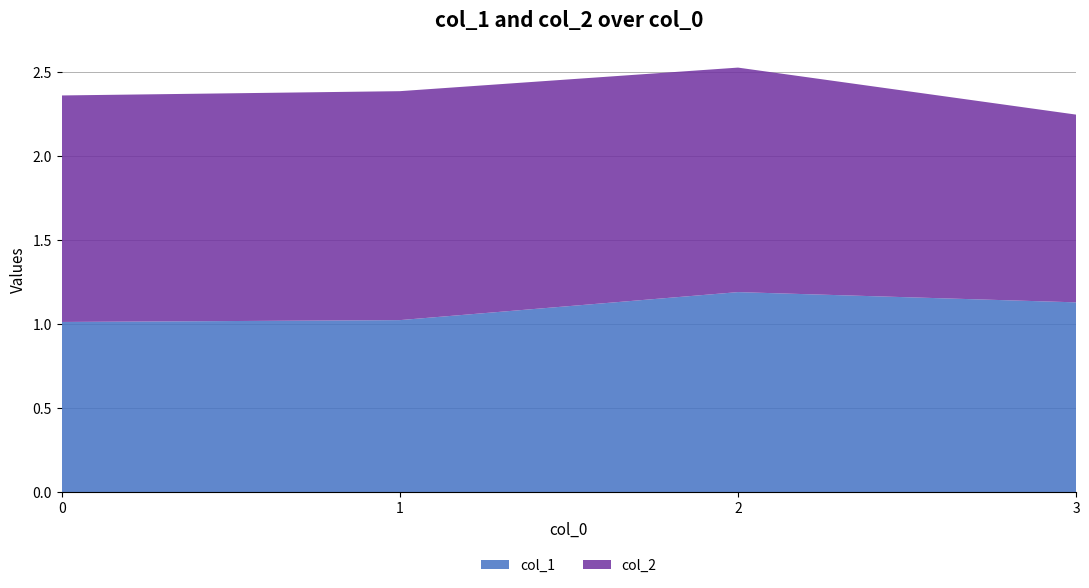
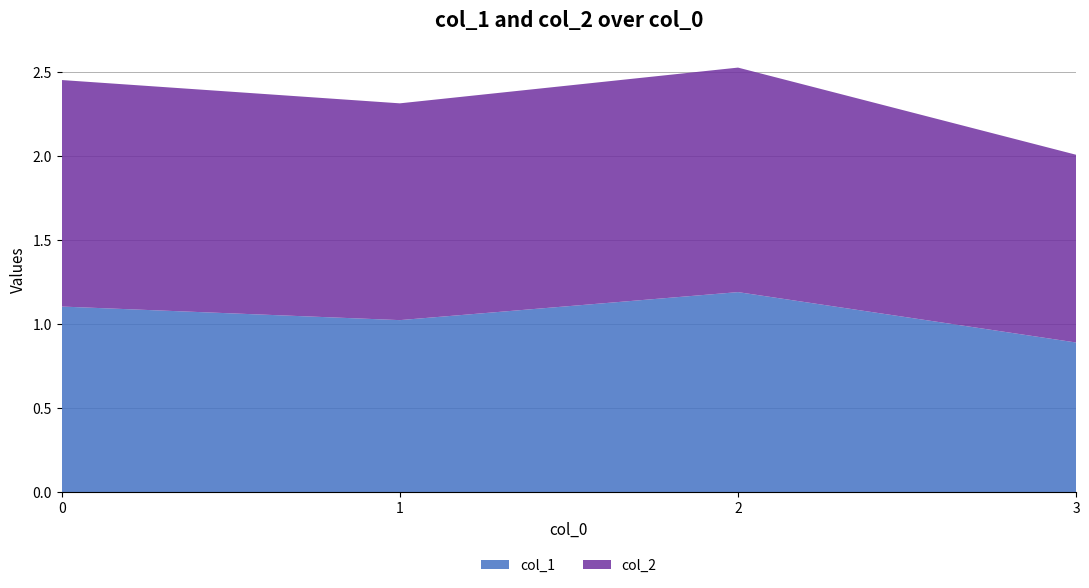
col_1, 0: 1.01 -> 1.11
col_2, 1: 1.36 -> 1.29
col_1, 3: 1.13 -> 0.89
